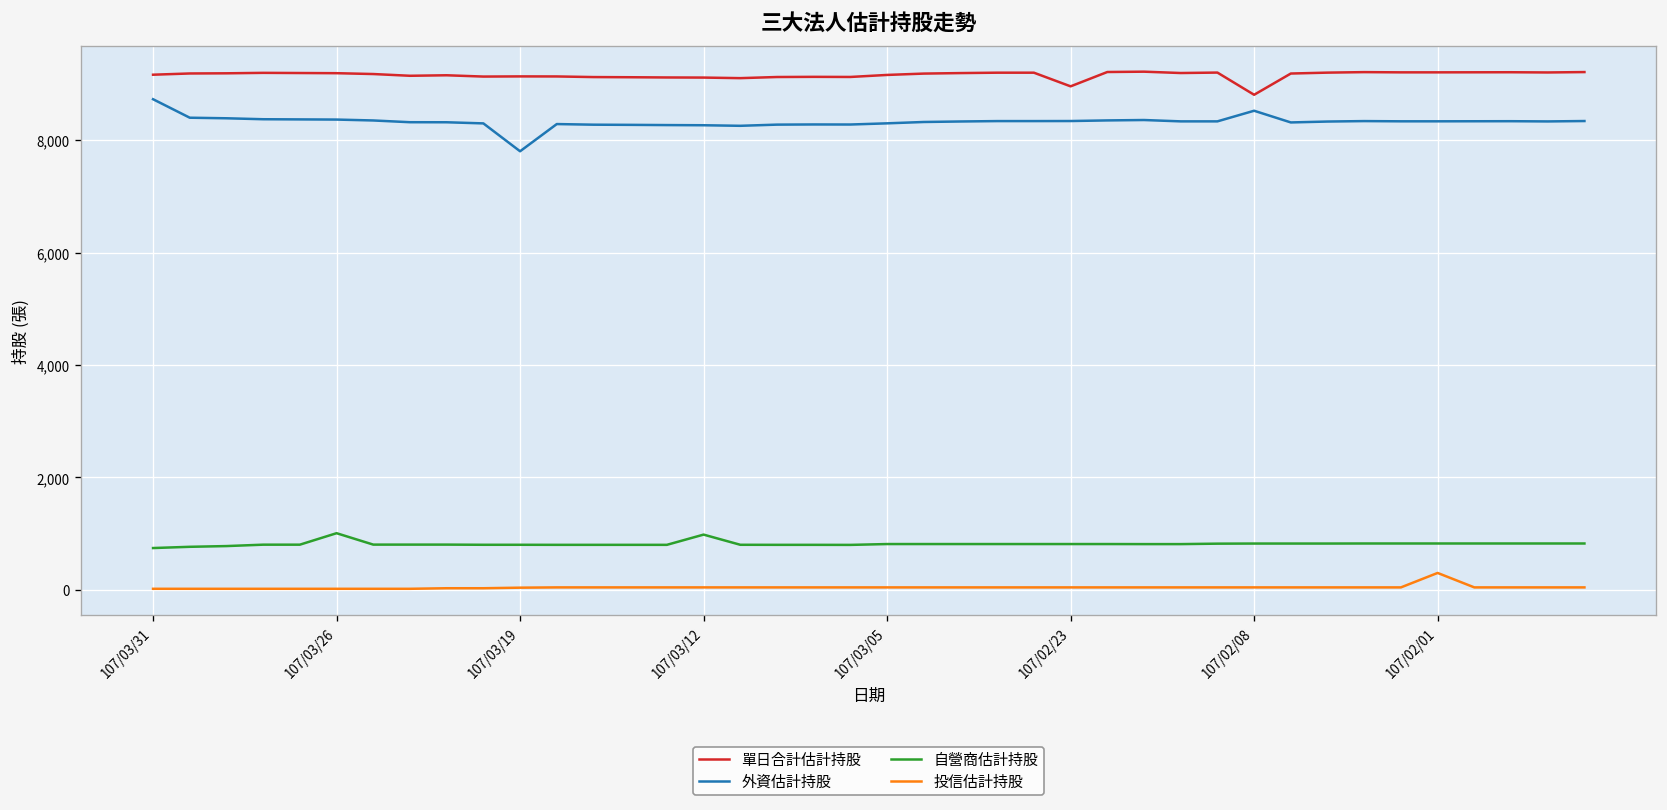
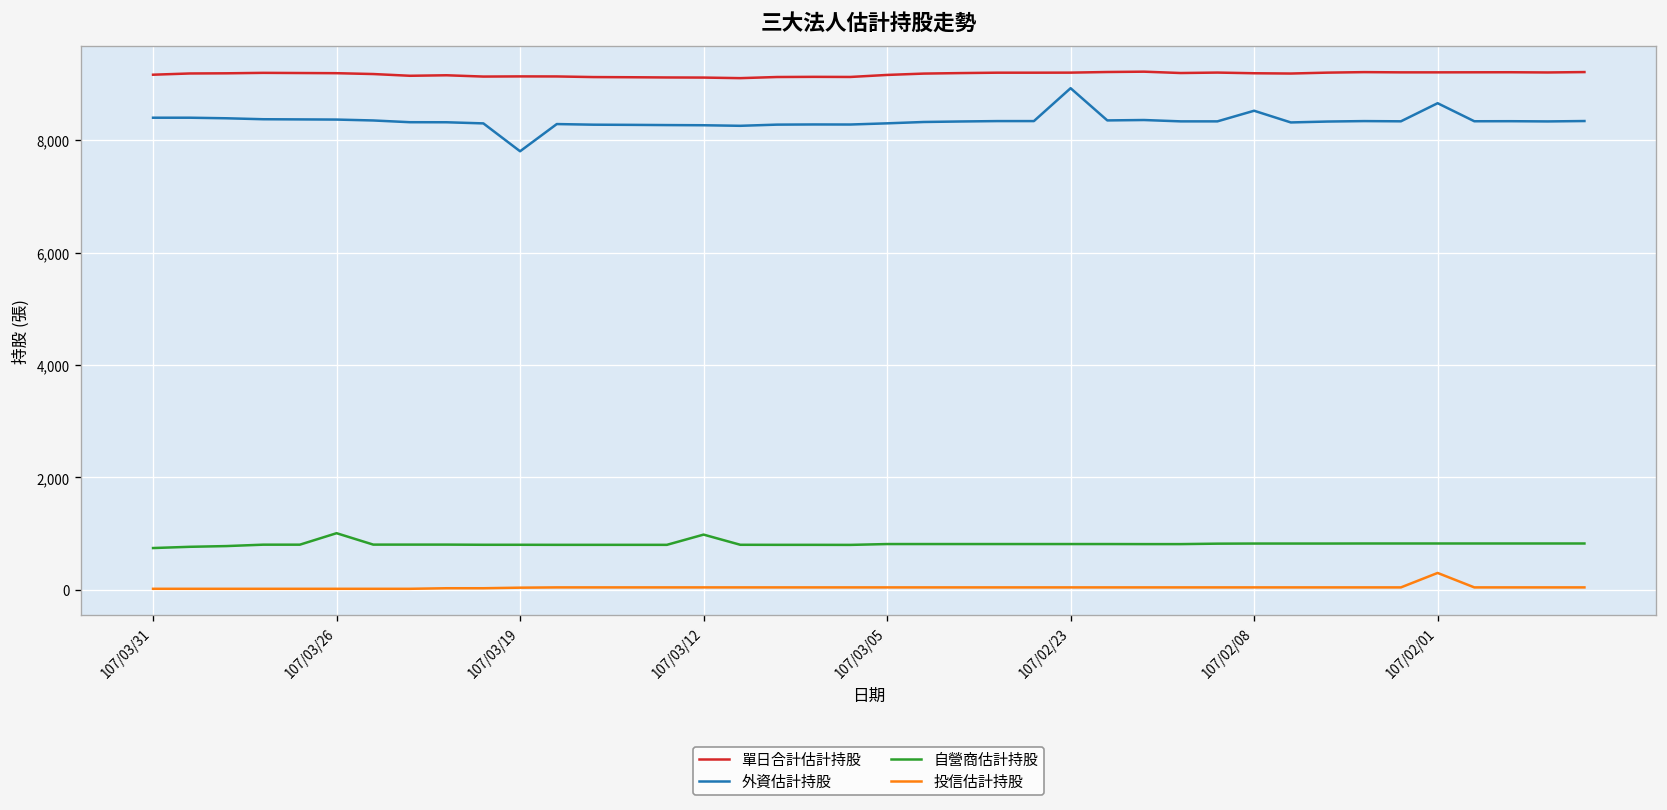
外資估計持股, 107/03/31: 8,700 -> 8,400
單日合計估計持股, 107/02/23: 9,000 -> 9,200
外資估計持股, 107/02/23: 8,300 -> 8,900
單日合計估計持股, 107/02/08: 8,800 -> 9,200
外資估計持股, 107/02/01: 8,300 -> 8,700
